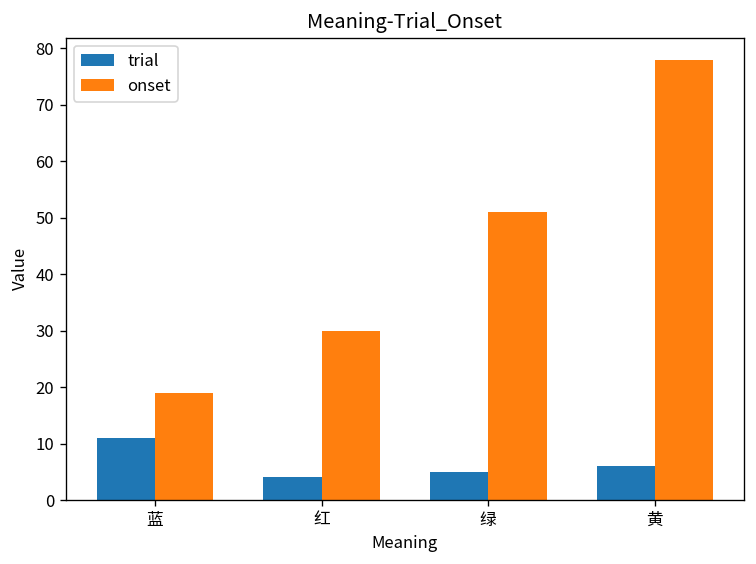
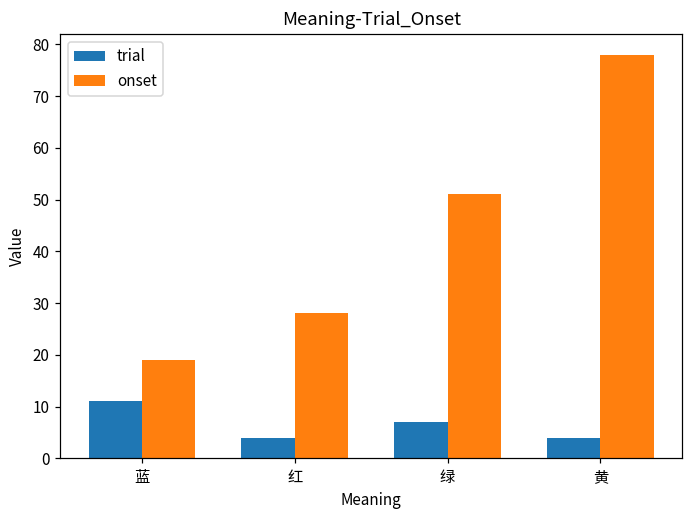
onset, 红: 30 -> 28
trial, 绿: 5 -> 7
trial, 黄: 6 -> 4
